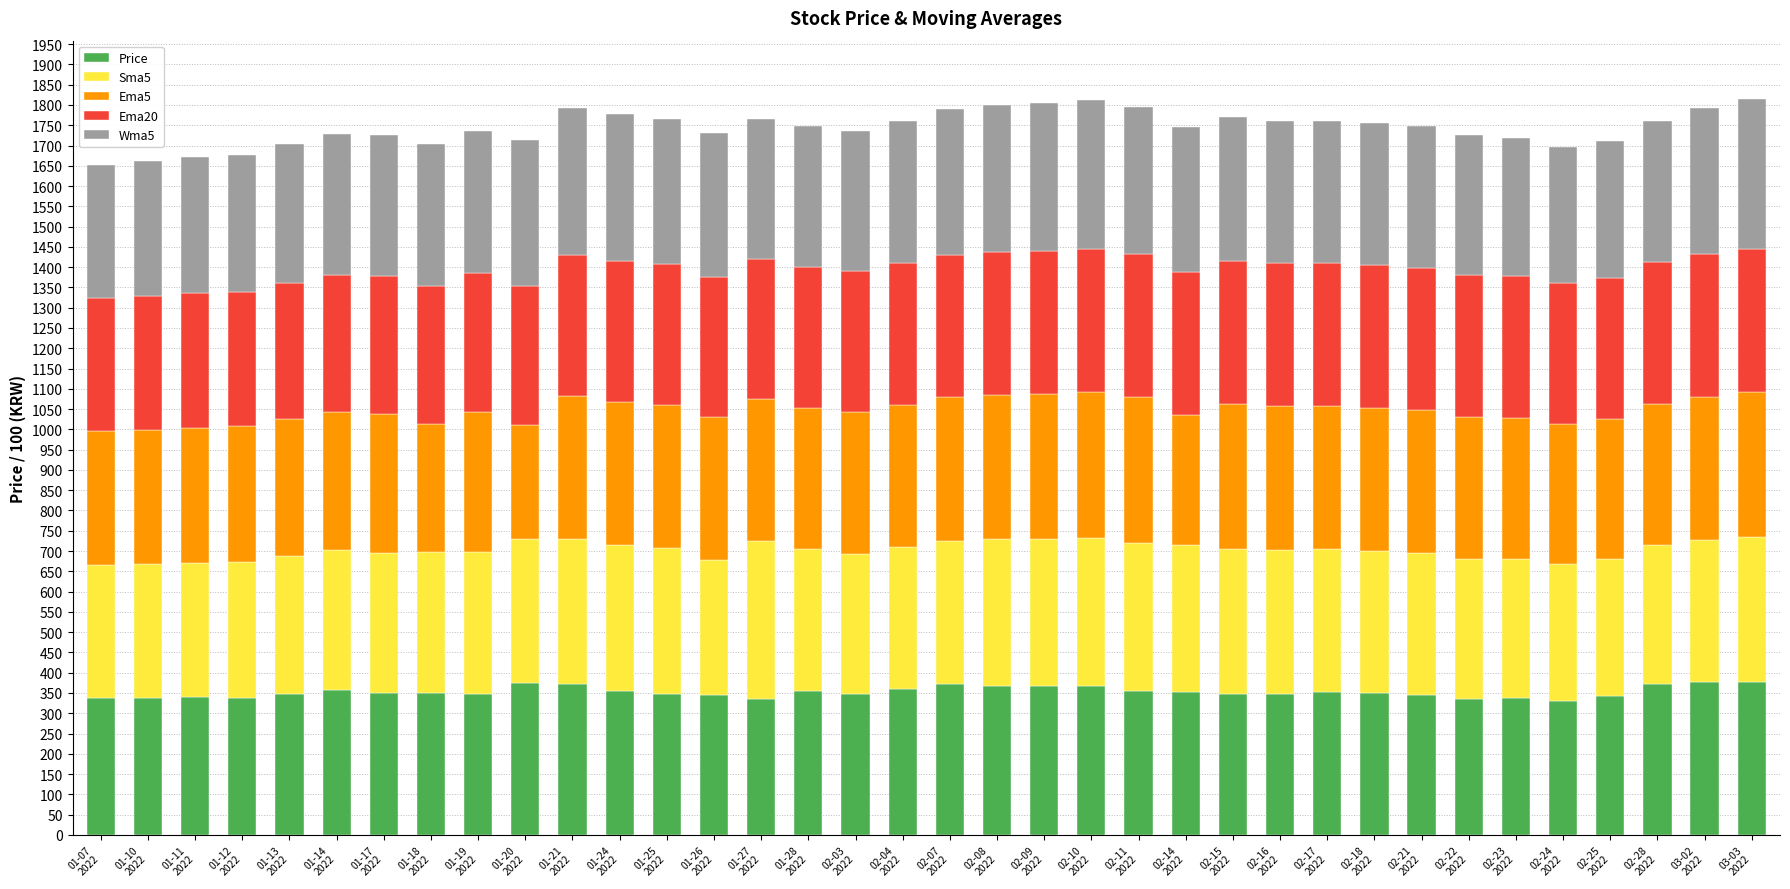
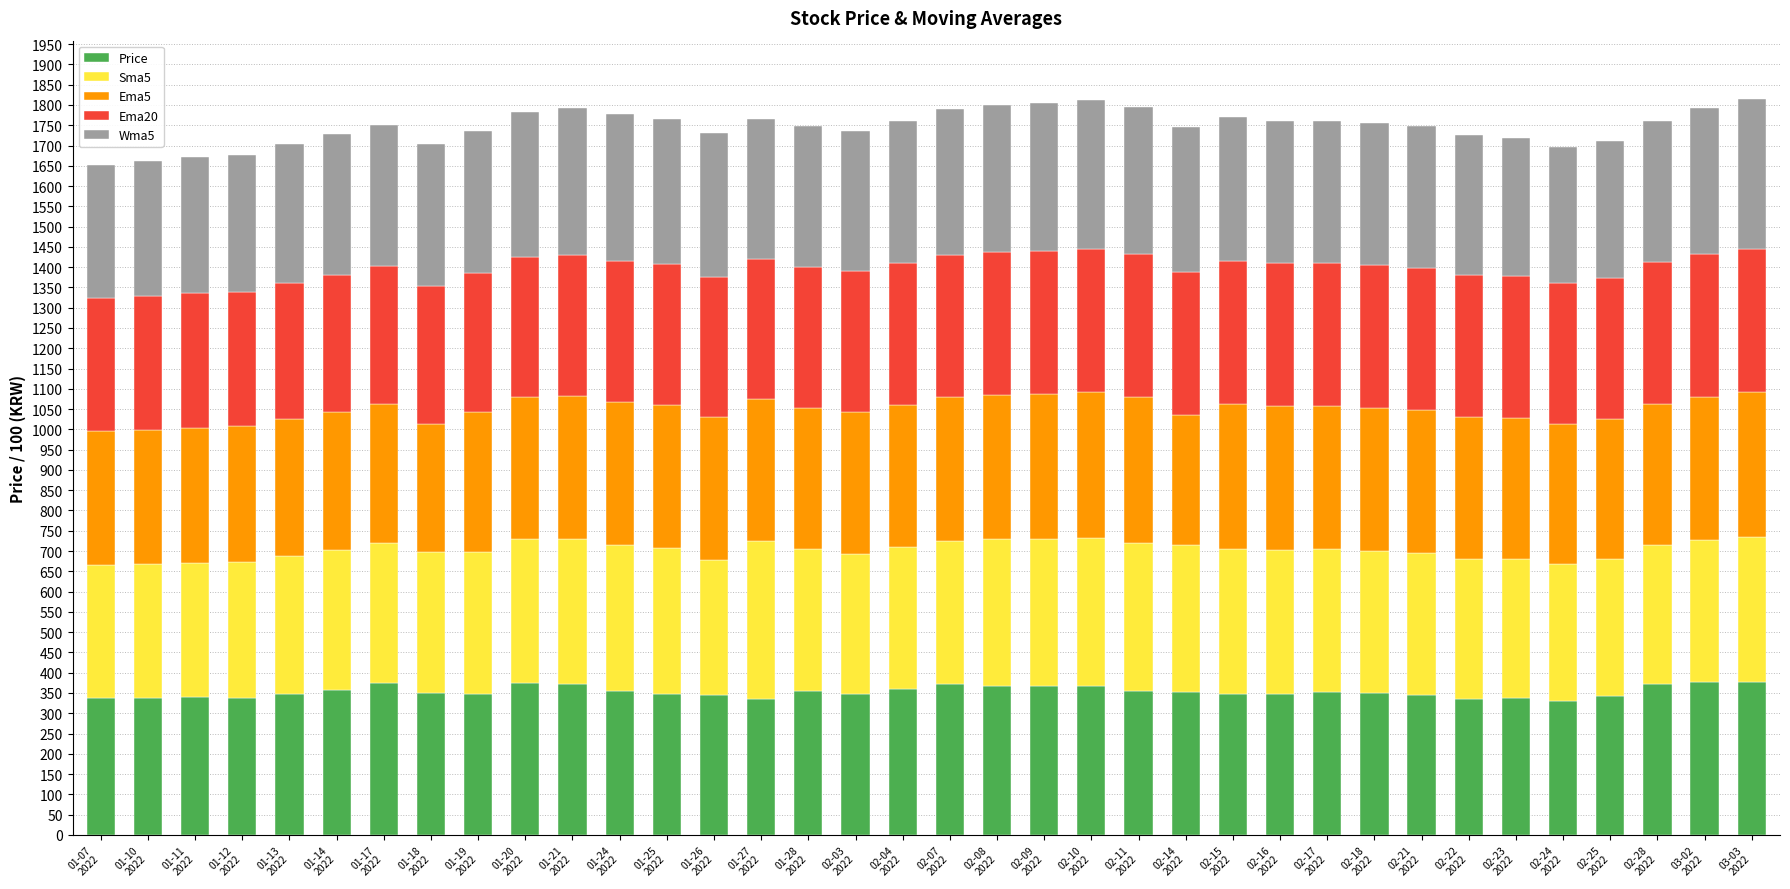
Price, 01-17 2022: 350 -> 370
Ema5, 01-20 2022: 280 -> 350
